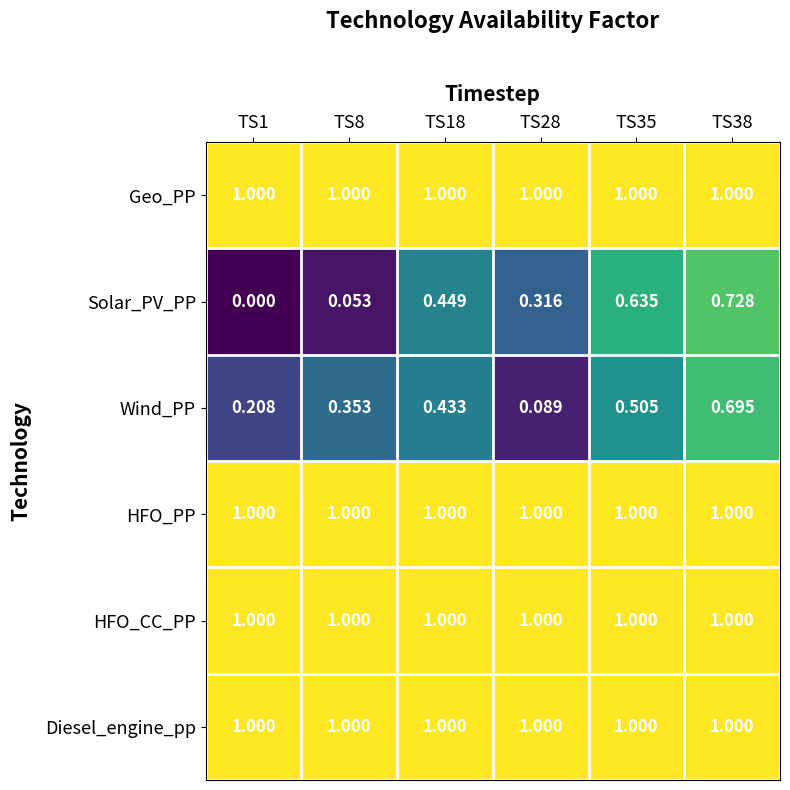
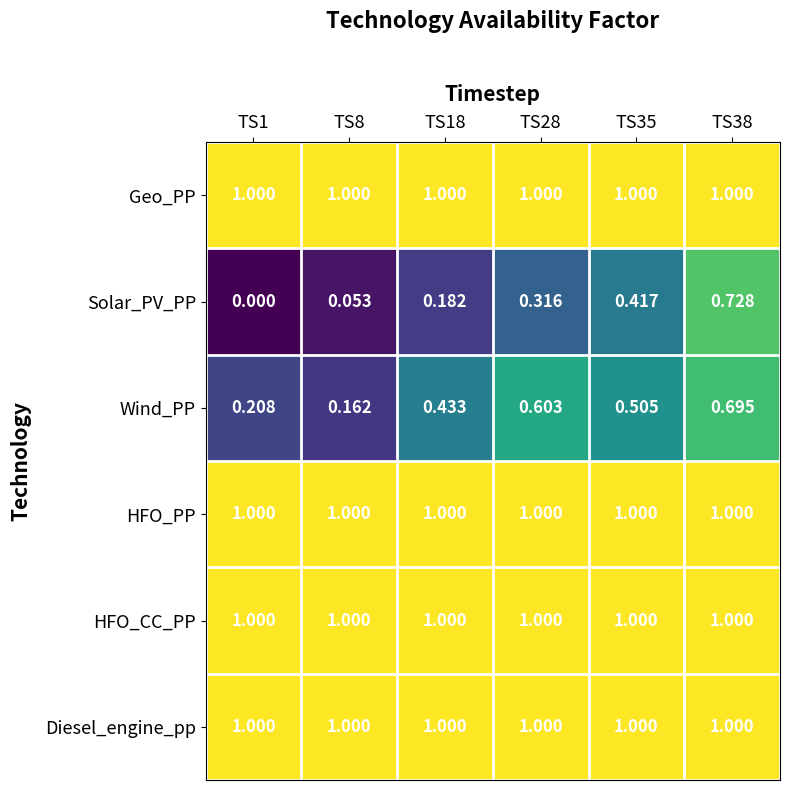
Solar_PV_PP, TS18: 0.449 -> 0.182
Solar_PV_PP, TS35: 0.635 -> 0.417
Wind_PP, TS8: 0.353 -> 0.162
Wind_PP, TS28: 0.089 -> 0.603
